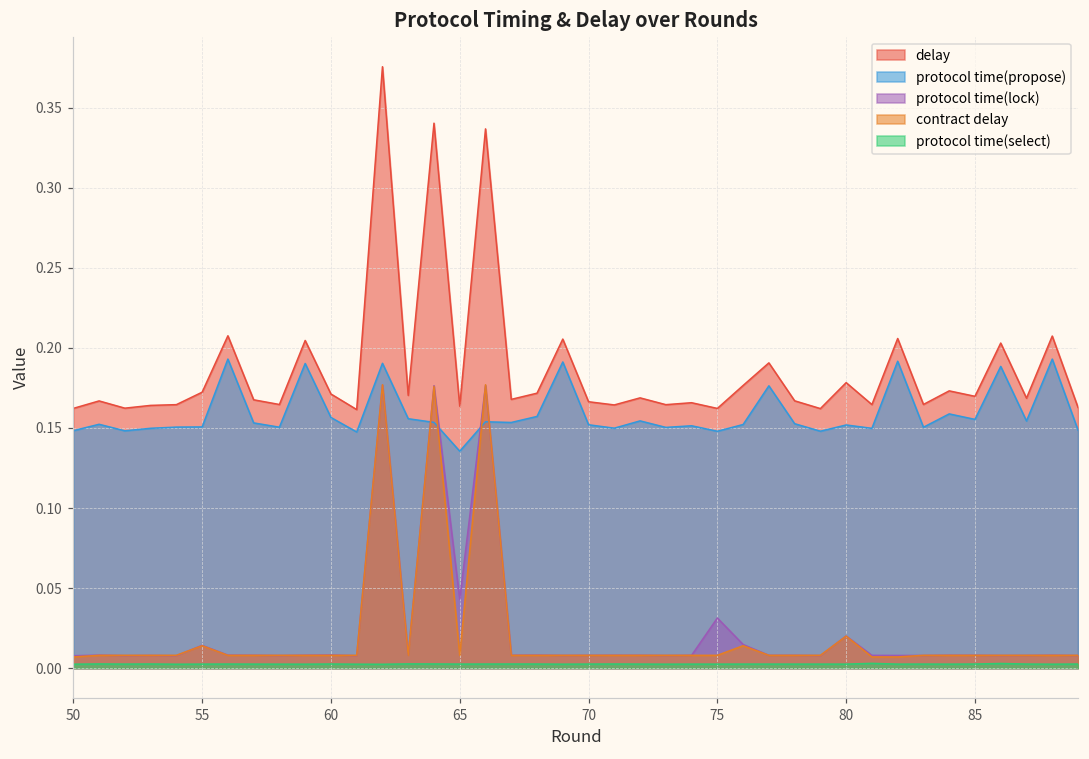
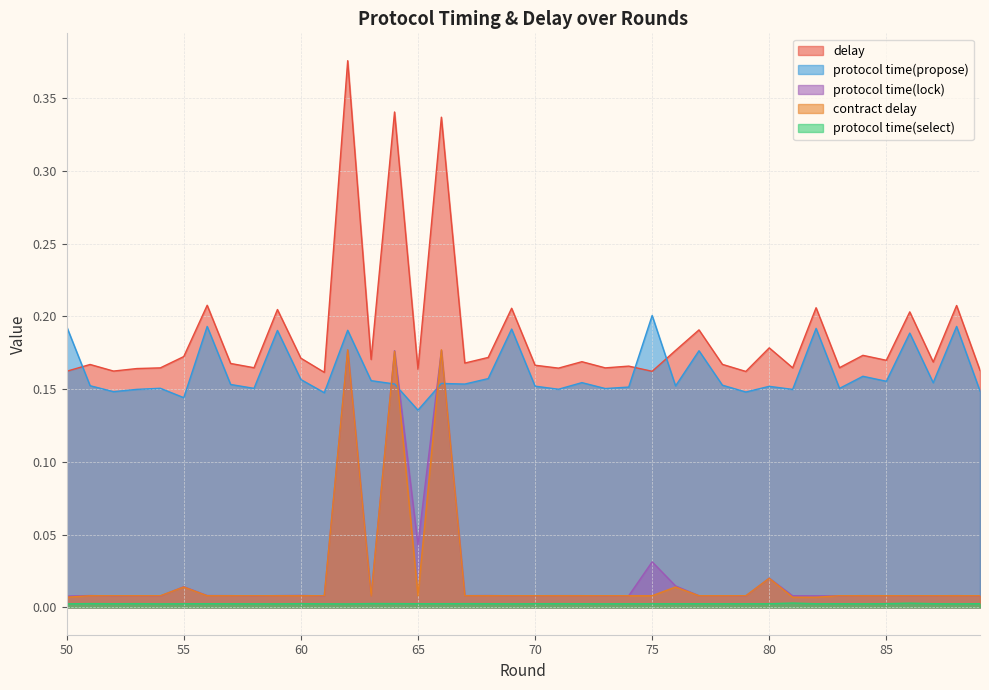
protocol time(propose), 50: 0.148 -> 0.193
protocol time(propose), 55: 0.151 -> 0.144
protocol time(propose), 75: 0.148 -> 0.201
